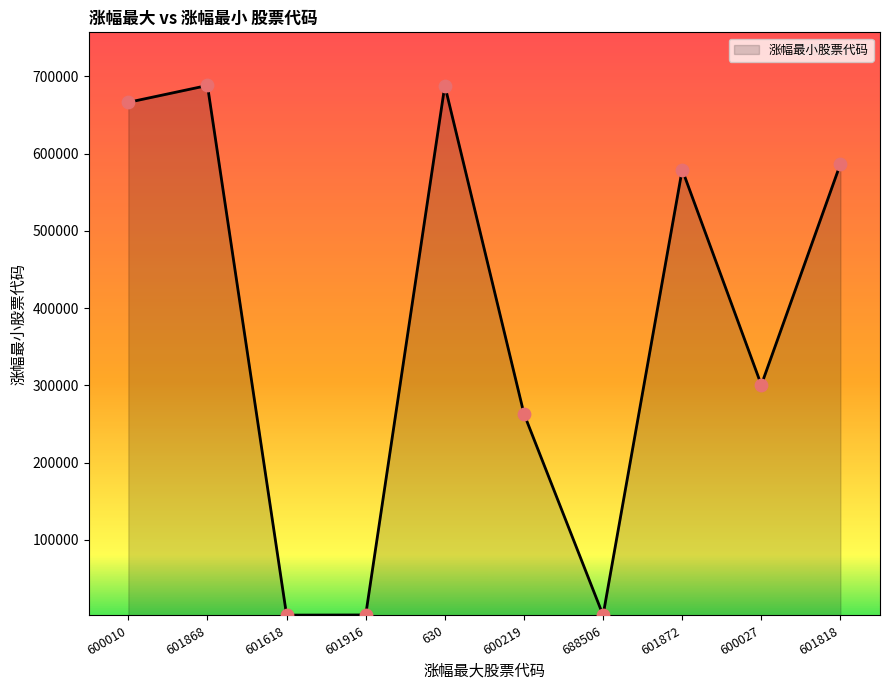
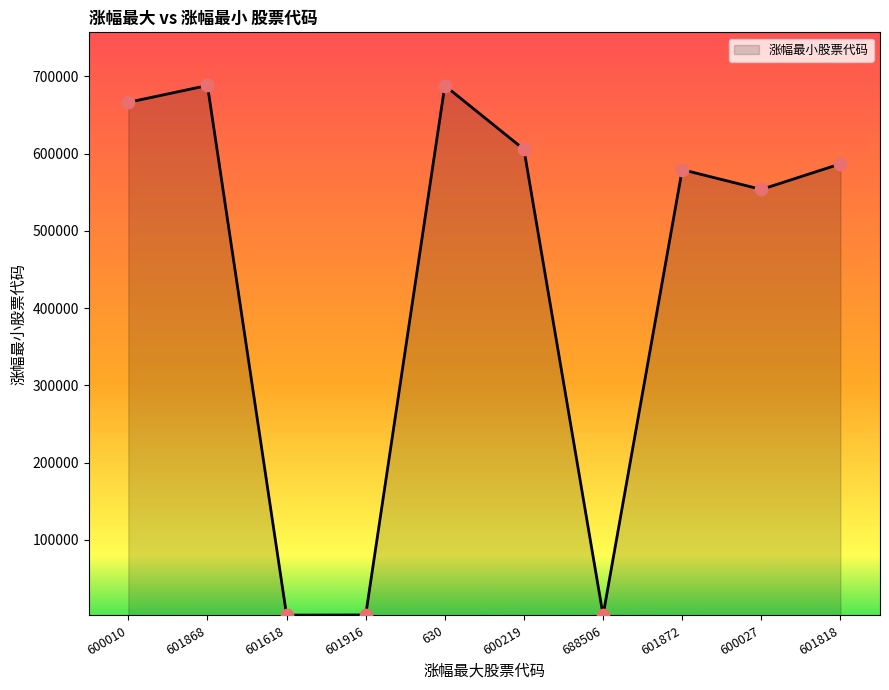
600219: 260000 -> 610000
600027: 300000 -> 550000
